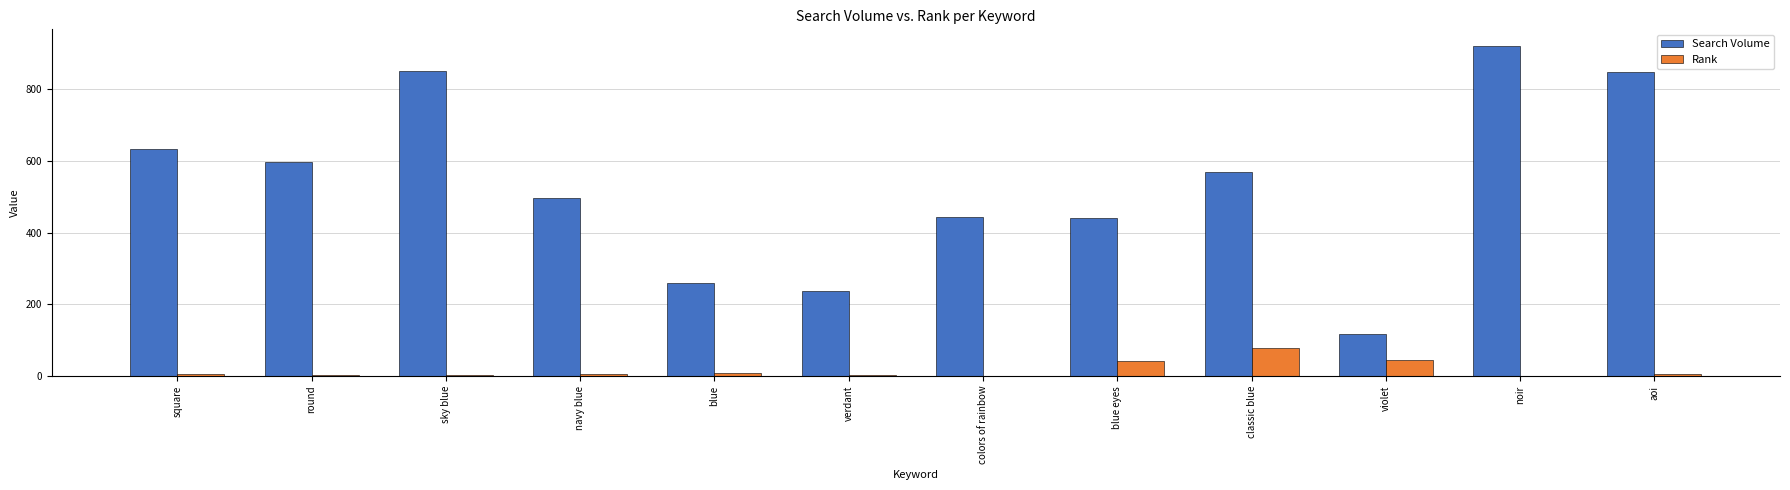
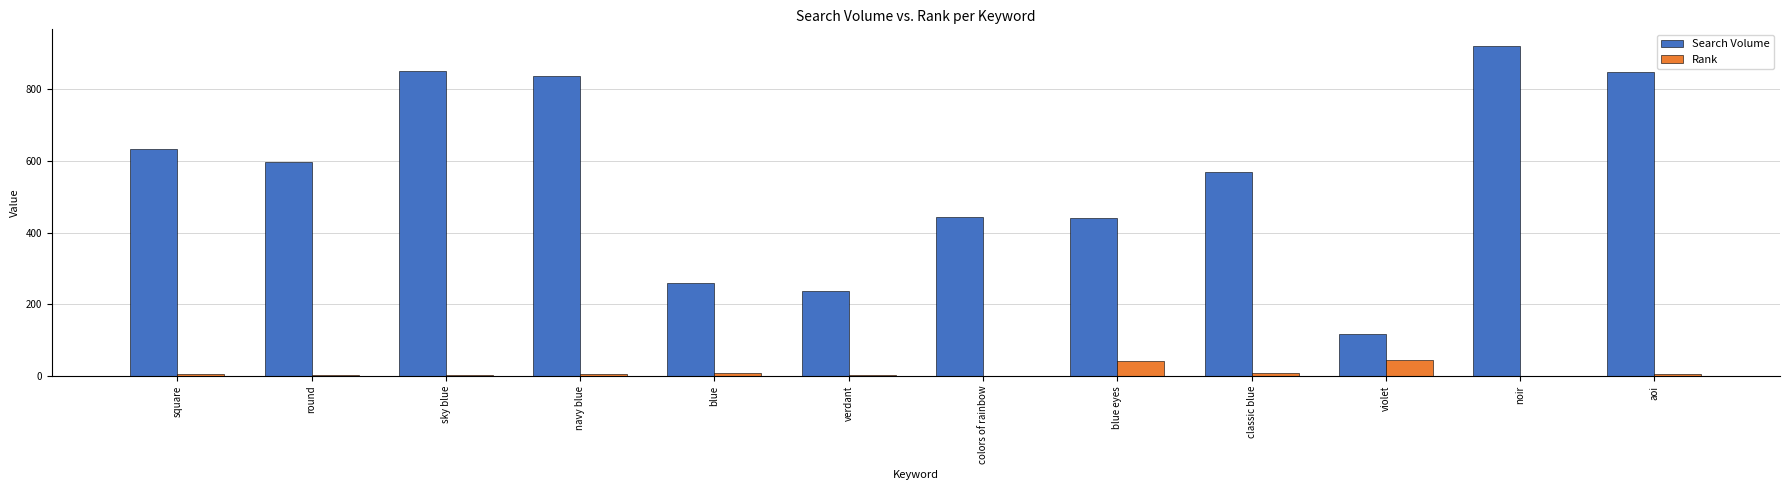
Search Volume, navy blue: 500 -> 840
Rank, classic blue: 80 -> 10
